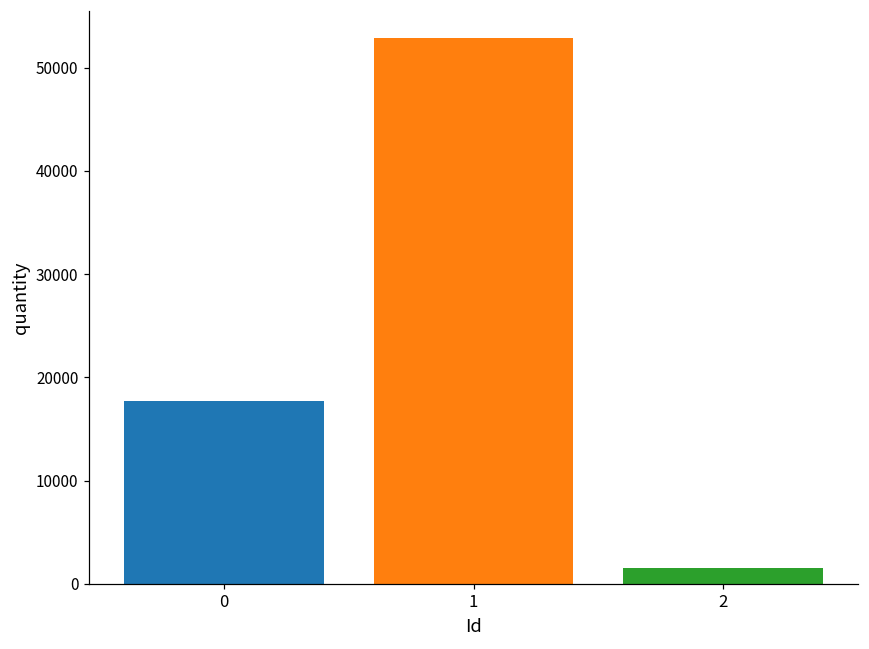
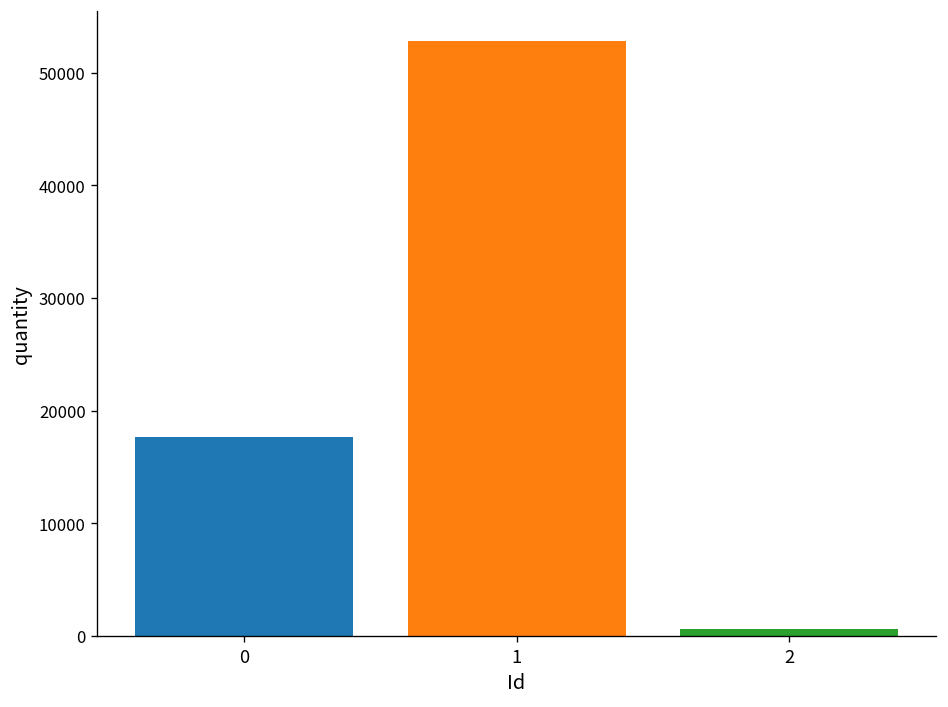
2: 2000 -> 1000
